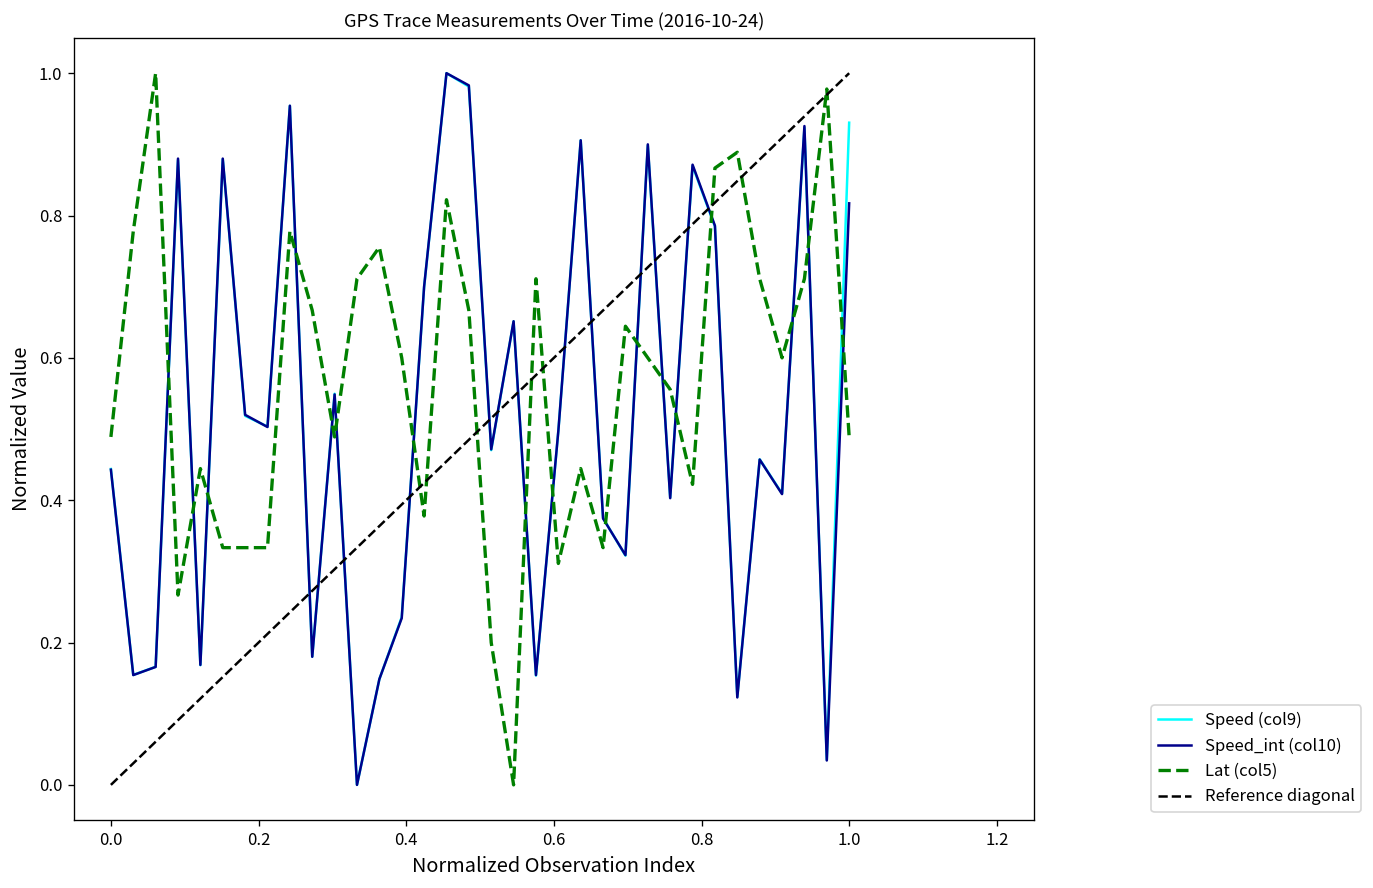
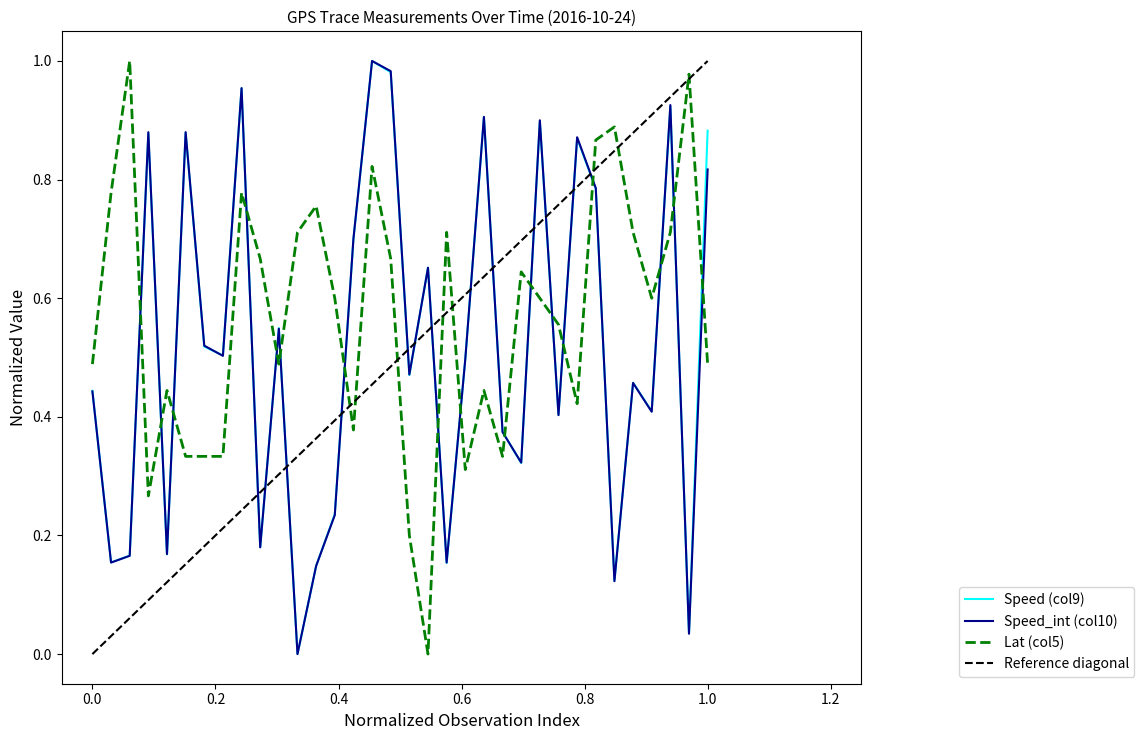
Speed (col9), 1.0: 0.93 -> 0.88
